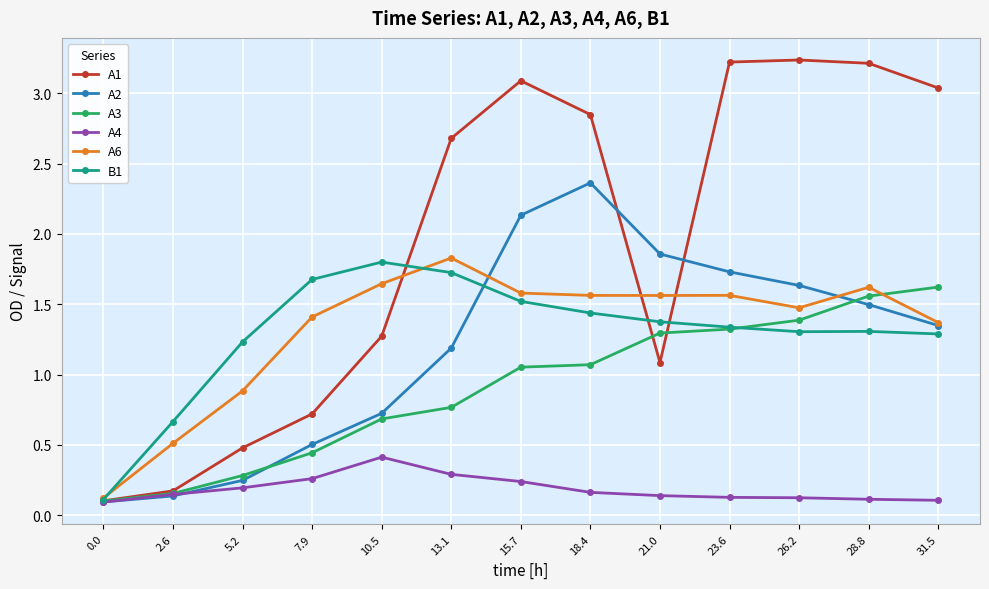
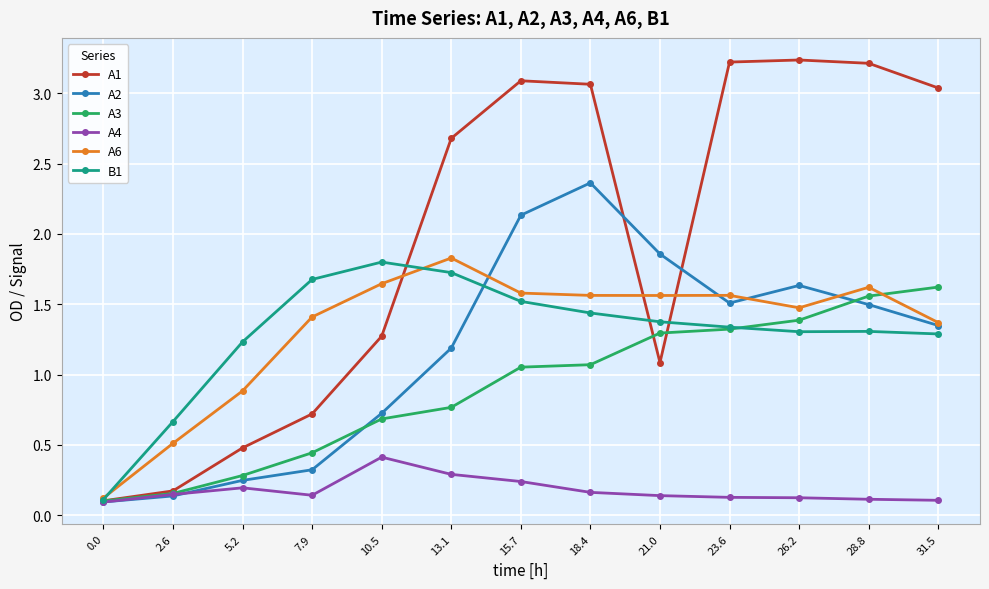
A2, 7.9: 0.50 -> 0.32
A4, 7.9: 0.26 -> 0.14
A1, 18.4: 2.85 -> 3.06
A2, 23.6: 1.73 -> 1.51
